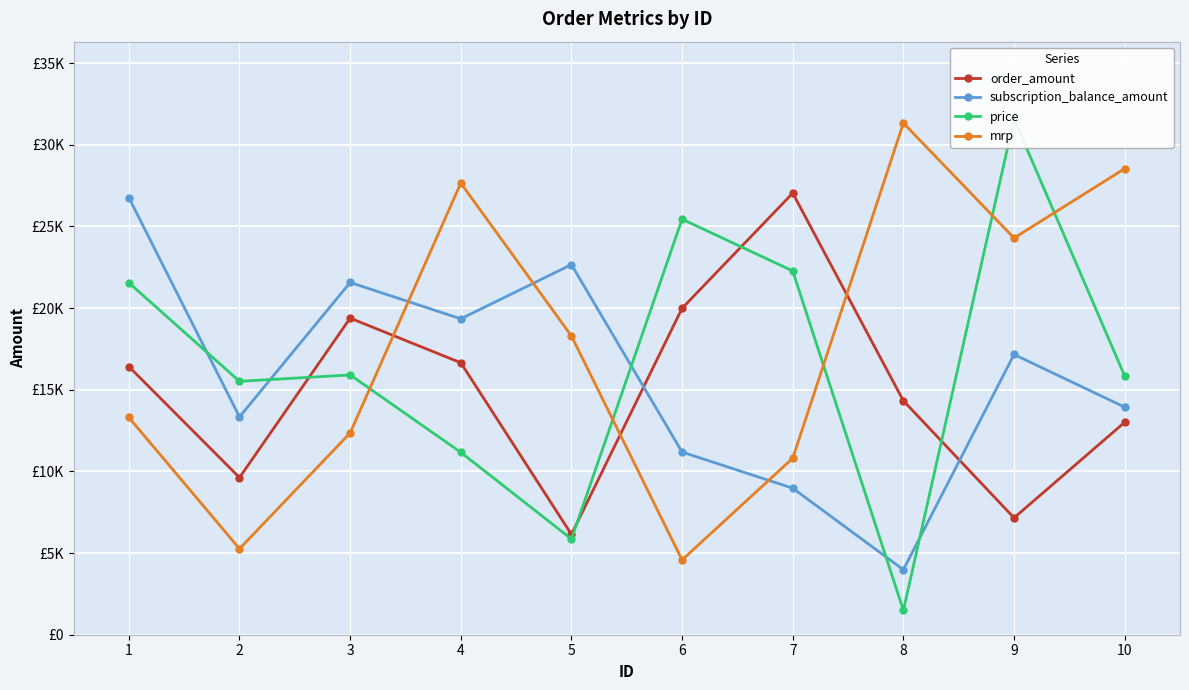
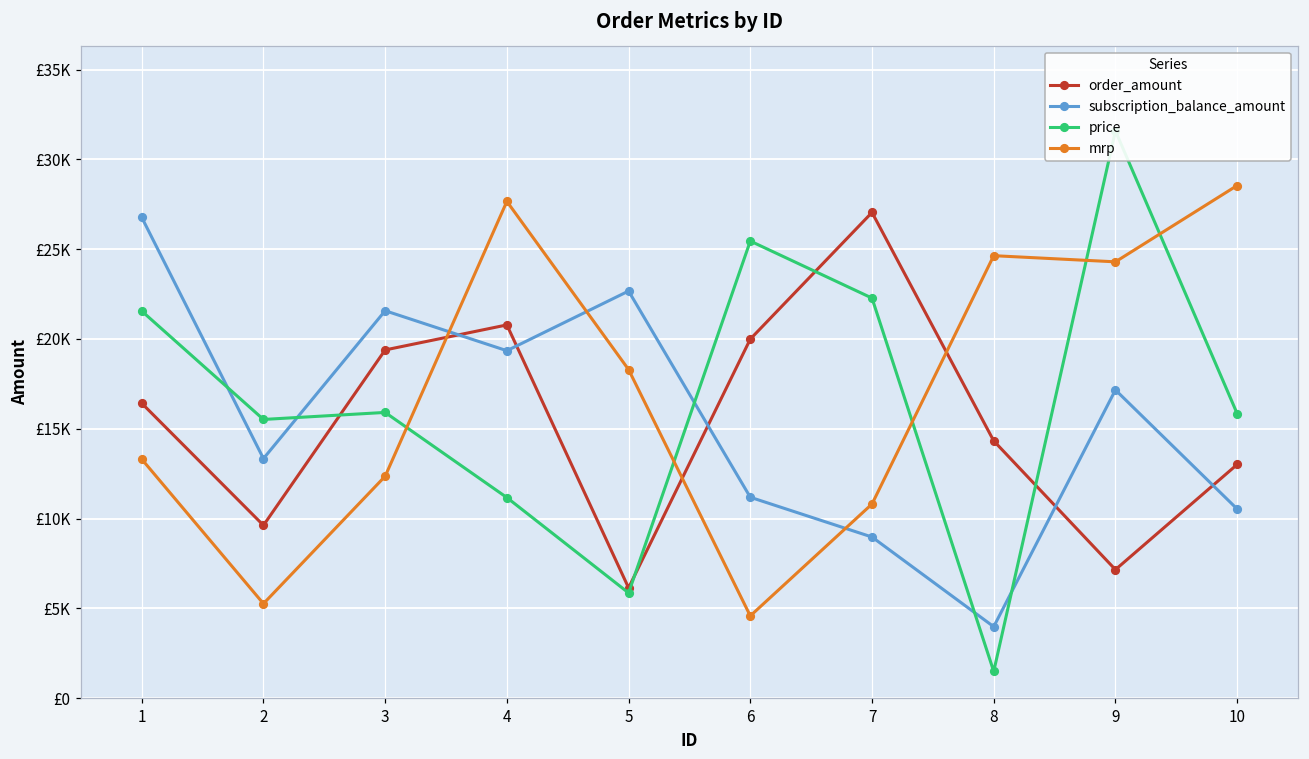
order_amount, 4: £16700 -> £20800
mrp, 8: £31300 -> £24600
subscription_balance_amount, 10: £13900 -> £10500
